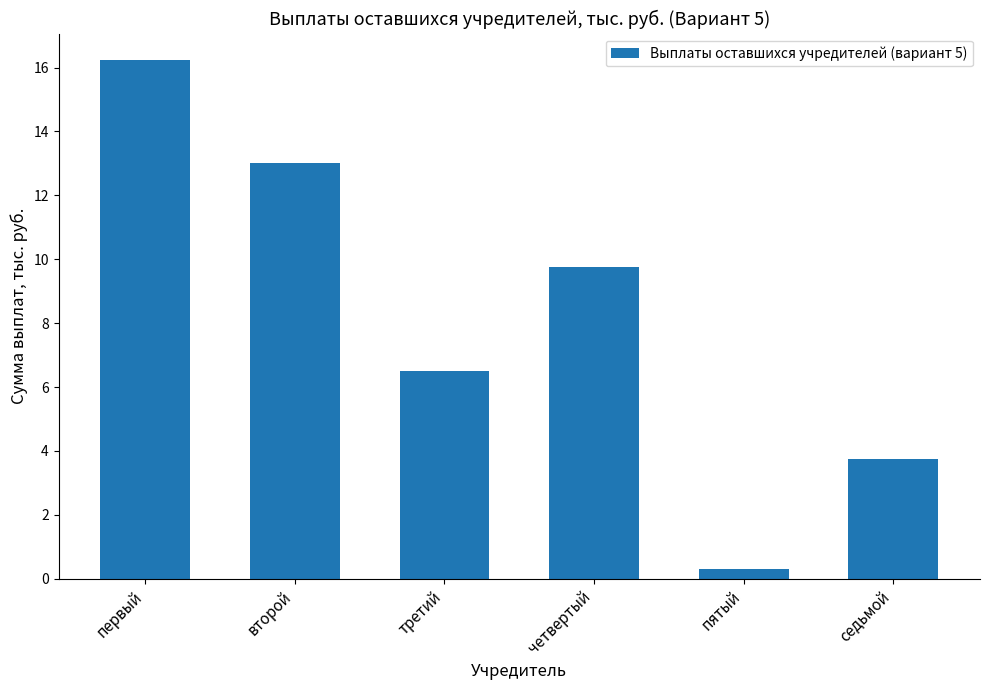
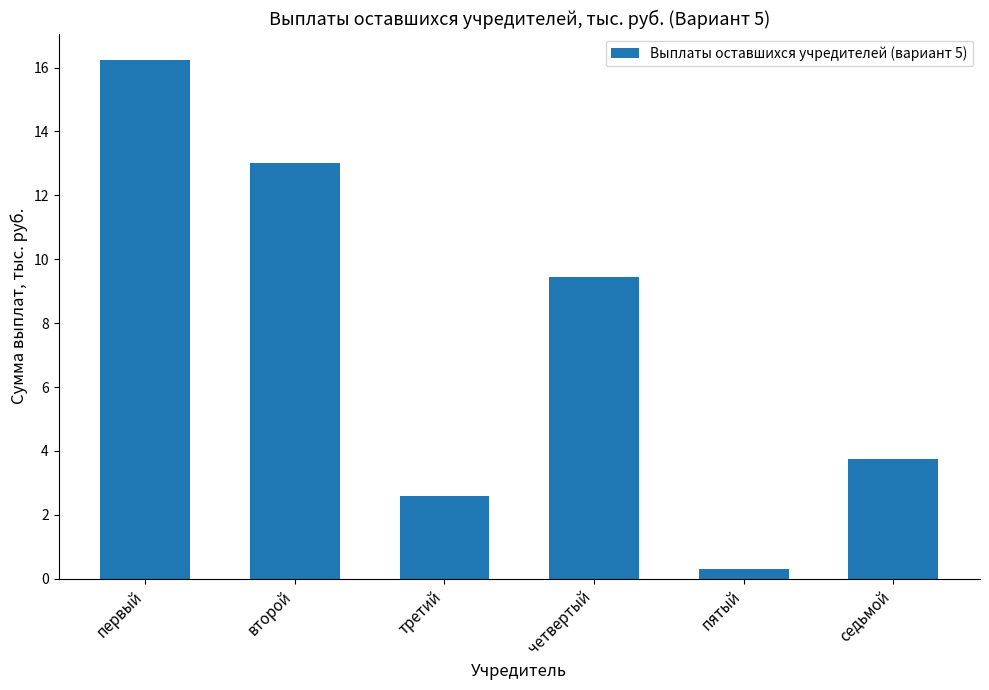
третий: 6.5 -> 2.6
четвертый: 9.8 -> 9.5
